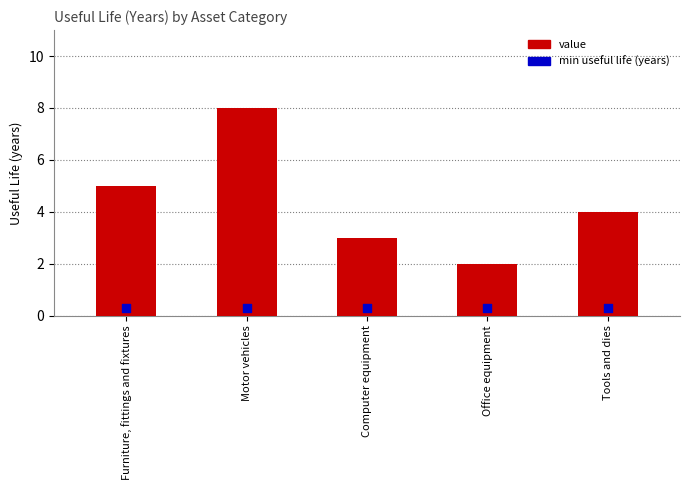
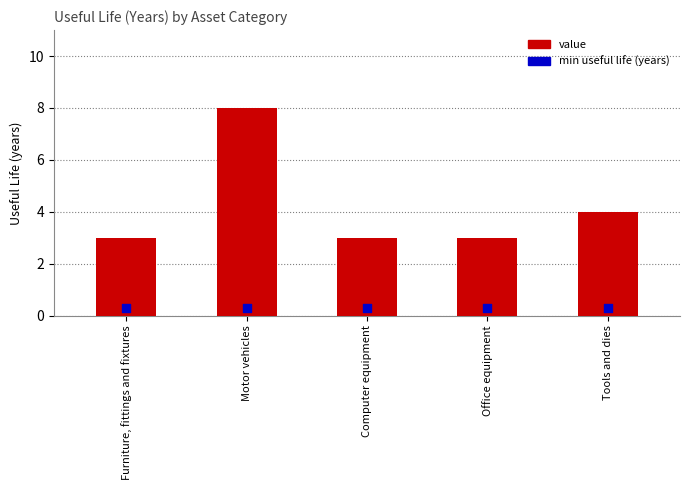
value, Furniture, fittings and fixtures: 5 -> 3
value, Office equipment: 2 -> 3
